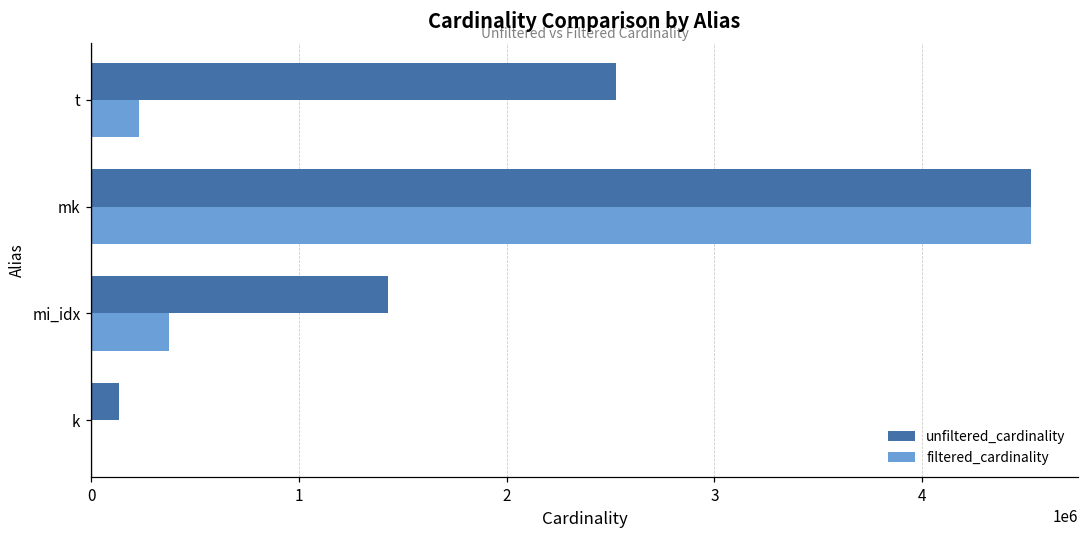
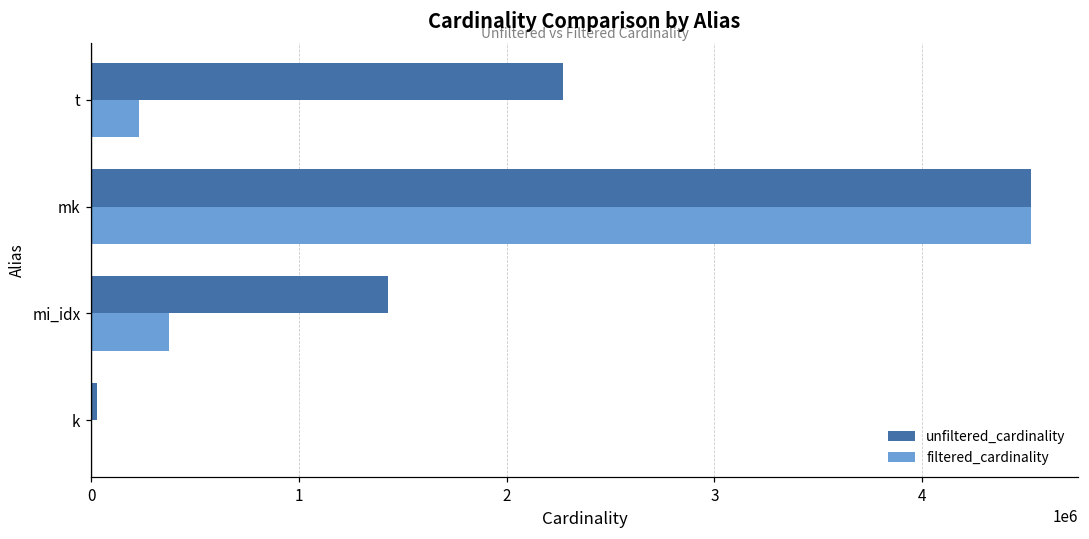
unfiltered_cardinality, t: 2530000 -> 2270000
unfiltered_cardinality, k: 130000 -> 30000
